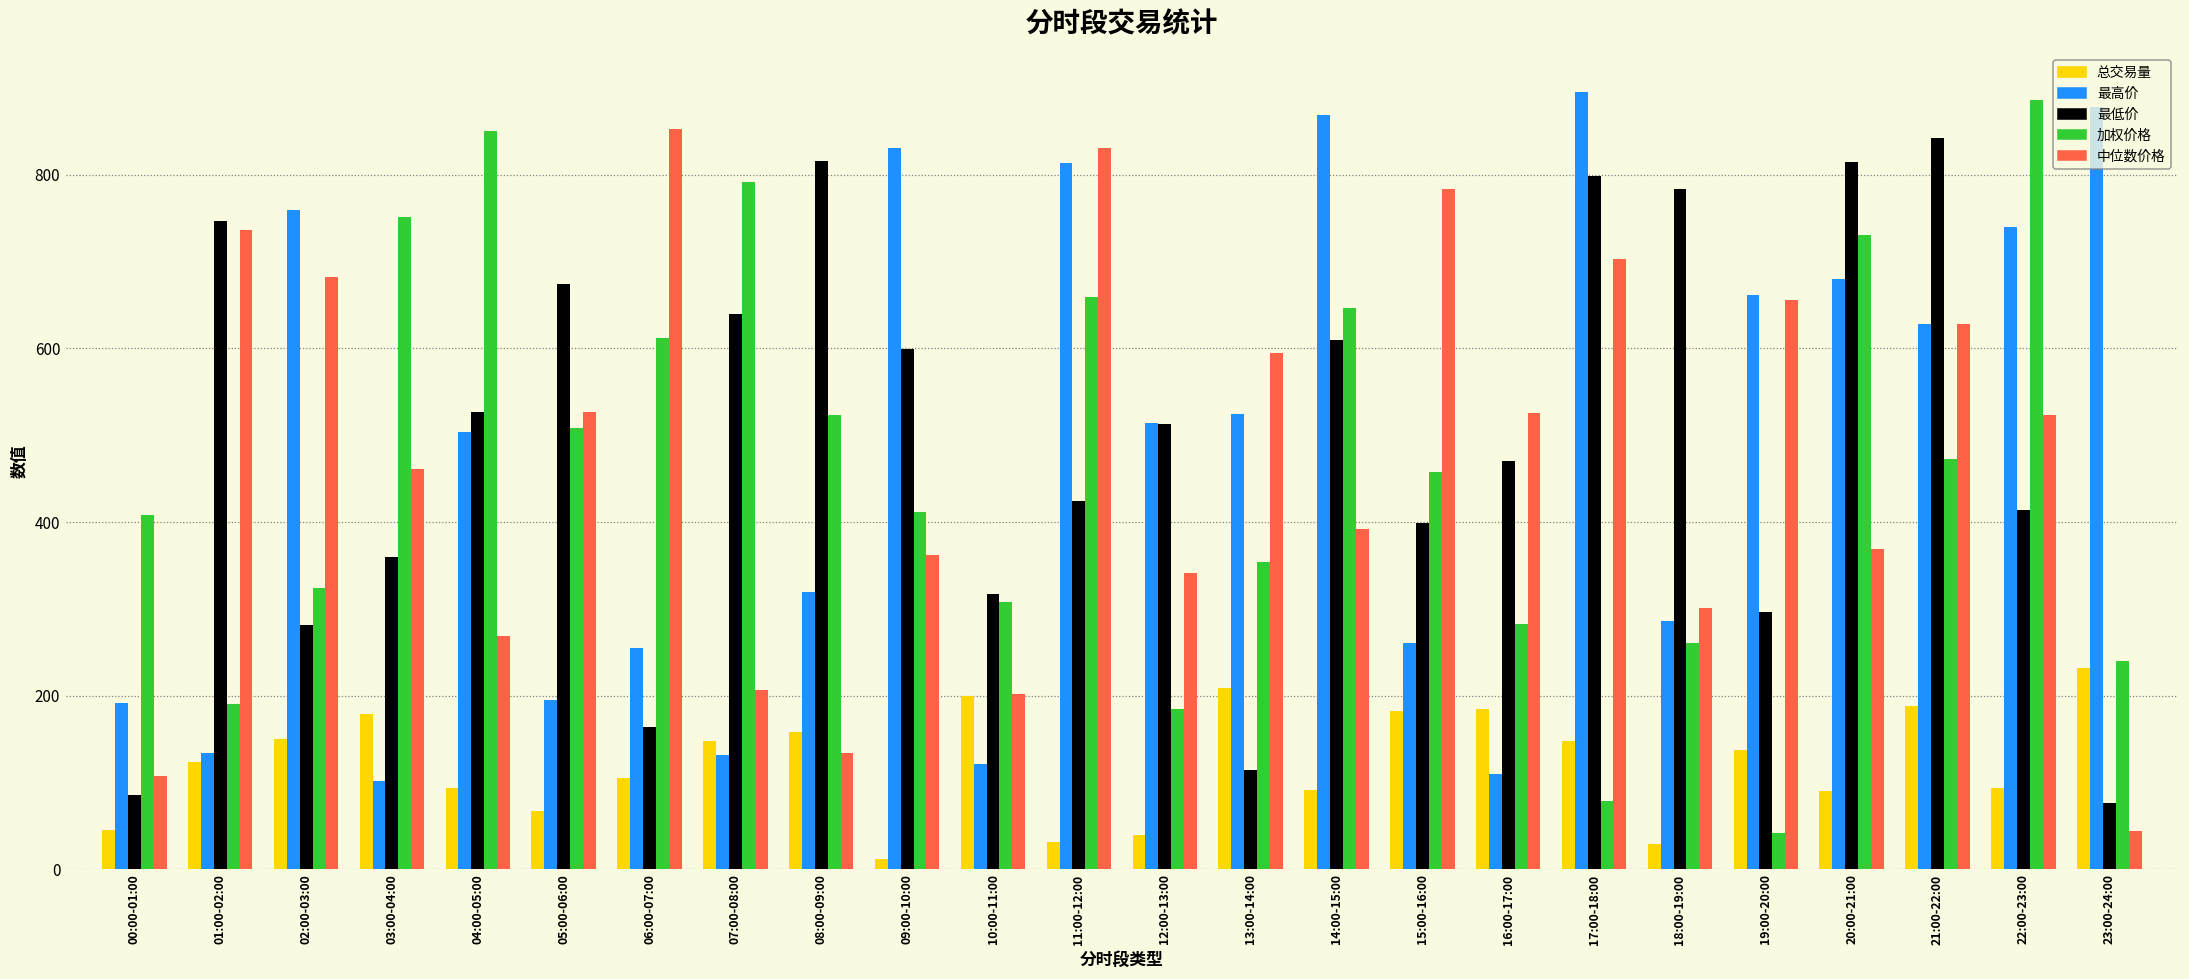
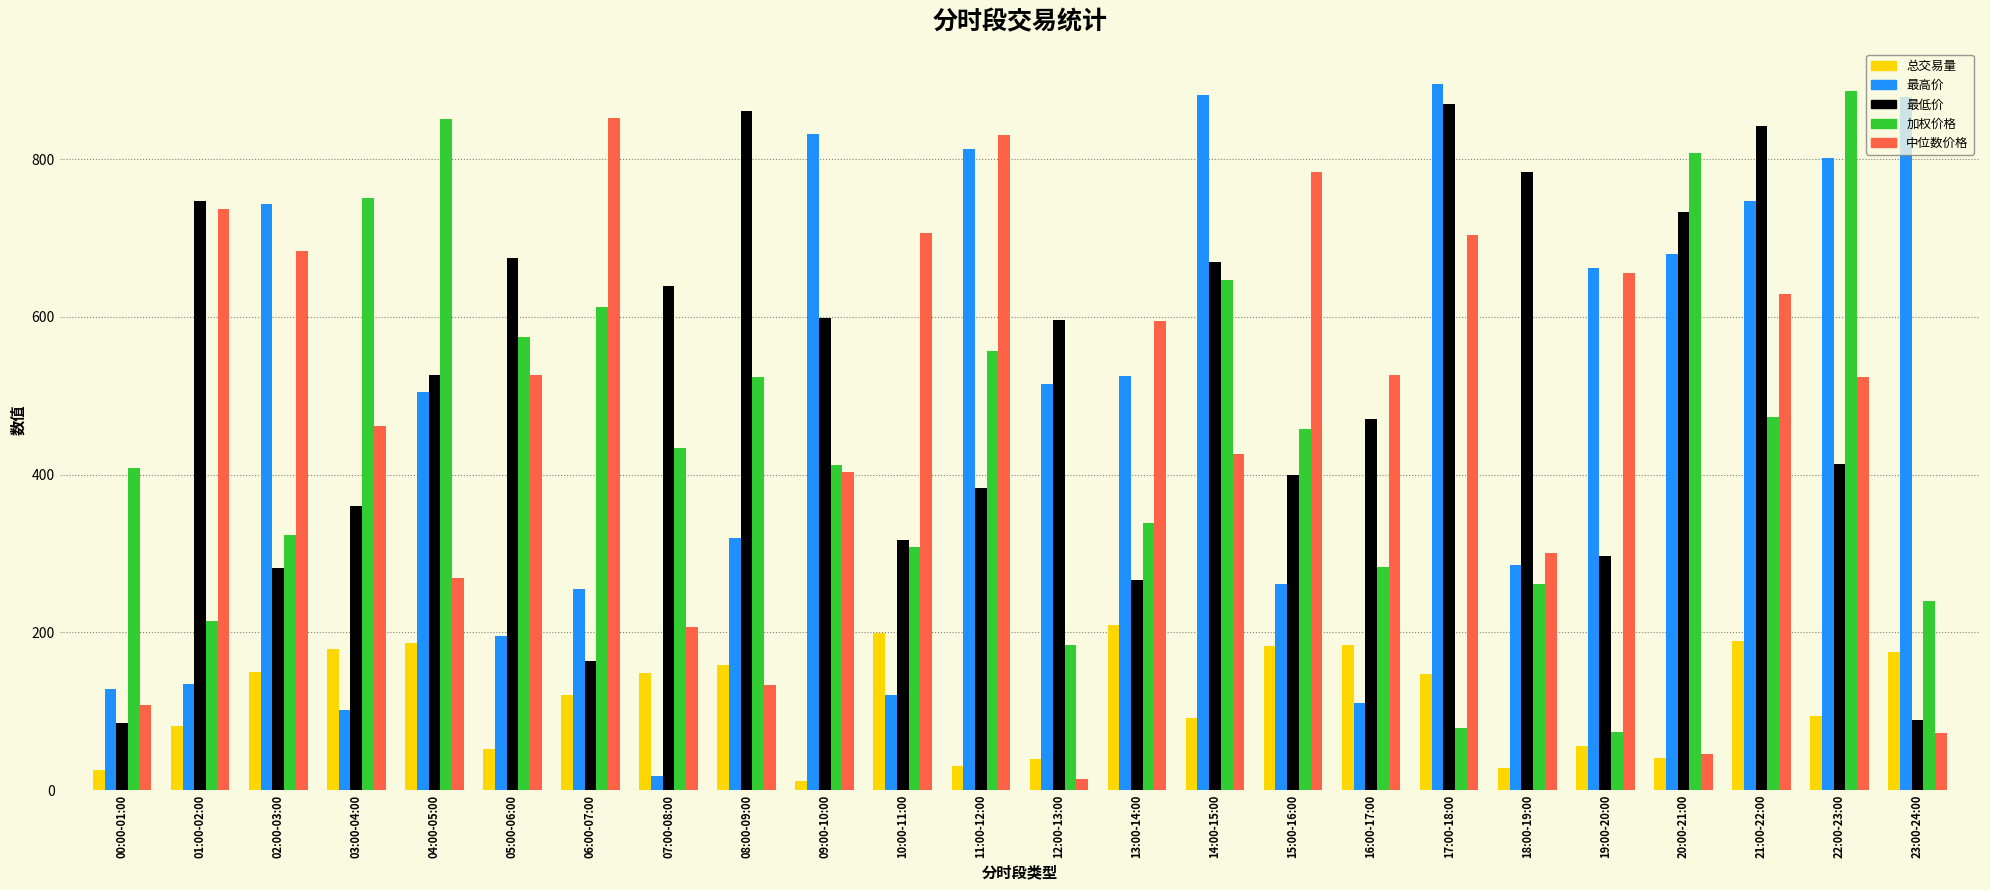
总交易量, 00:00-01:00: 40 -> 20
最高价, 00:00-01:00: 190 -> 130
总交易量, 01:00-02:00: 120 -> 80
加权价格, 01:00-02:00: 190 -> 210
最高价, 02:00-03:00: 760 -> 740
总交易量, 04:00-05:00: 90 -> 190
总交易量, 05:00-06:00: 70 -> 50
加权价格, 05:00-06:00: 510 -> 570
总交易量, 06:00-07:00: 110 -> 120
最高价, 07:00-08:00: 130 -> 20
加权价格, 07:00-08:00: 790 -> 430
最低价, 08:00-09:00: 820 -> 860
中位数价格, 09:00-10:00: 360 -> 400
中位数价格, 10:00-11:00: 200 -> 710
最低价, 11:00-12:00: 420 -> 380
加权价格, 11:00-12:00: 660 -> 560
最低价, 12:00-13:00: 510 -> 600
中位数价格, 12:00-13:00: 340 -> 10
最低价, 13:00-14:00: 110 -> 270
加权价格, 13:00-14:00: 350 -> 340
最高价, 14:00-15:00: 870 -> 880
最低价, 14:00-15:00: 610 -> 670
中位数价格, 14:00-15:00: 390 -> 430
最低价, 17:00-18:00: 800 -> 870
总交易量, 19:00-20:00: 140 -> 60
加权价格, 19:00-20:00: 40 -> 70
总交易量, 20:00-21:00: 90 -> 40
最低价, 20:00-21:00: 810 -> 730
加权价格, 20:00-21:00: 730 -> 810
中位数价格, 20:00-21:00: 370 -> 50
最高价, 21:00-22:00: 630 -> 750
最高价, 22:00-23:00: 740 -> 800
总交易量, 23:00-24:00: 230 -> 170
最低价, 23:00-24:00: 80 -> 90
中位数价格, 23:00-24:00: 40 -> 70
